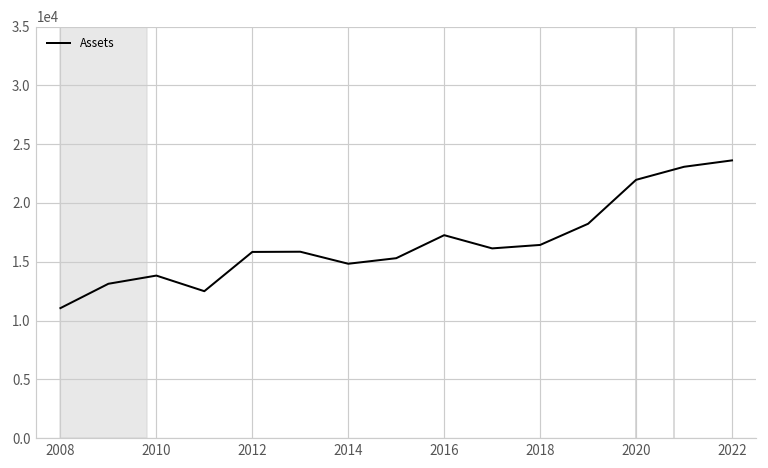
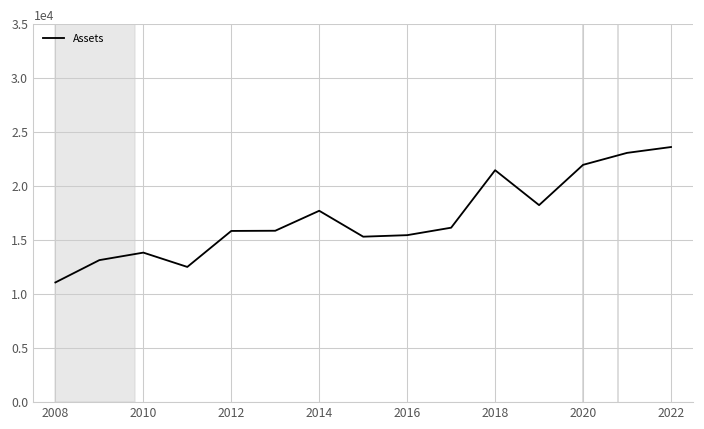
2014: 15000 -> 18000
2016: 17000 -> 15000
2018: 16000 -> 21000
